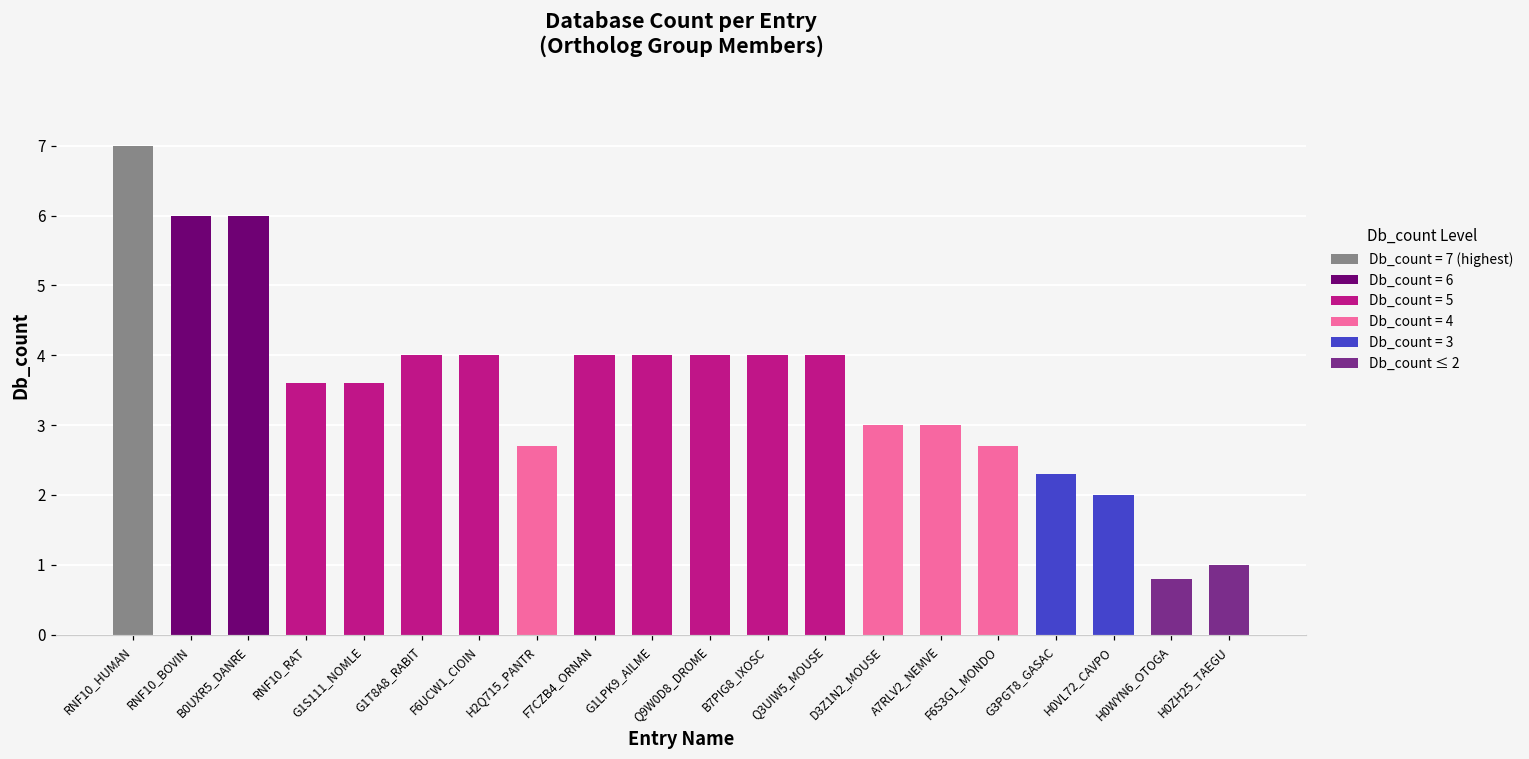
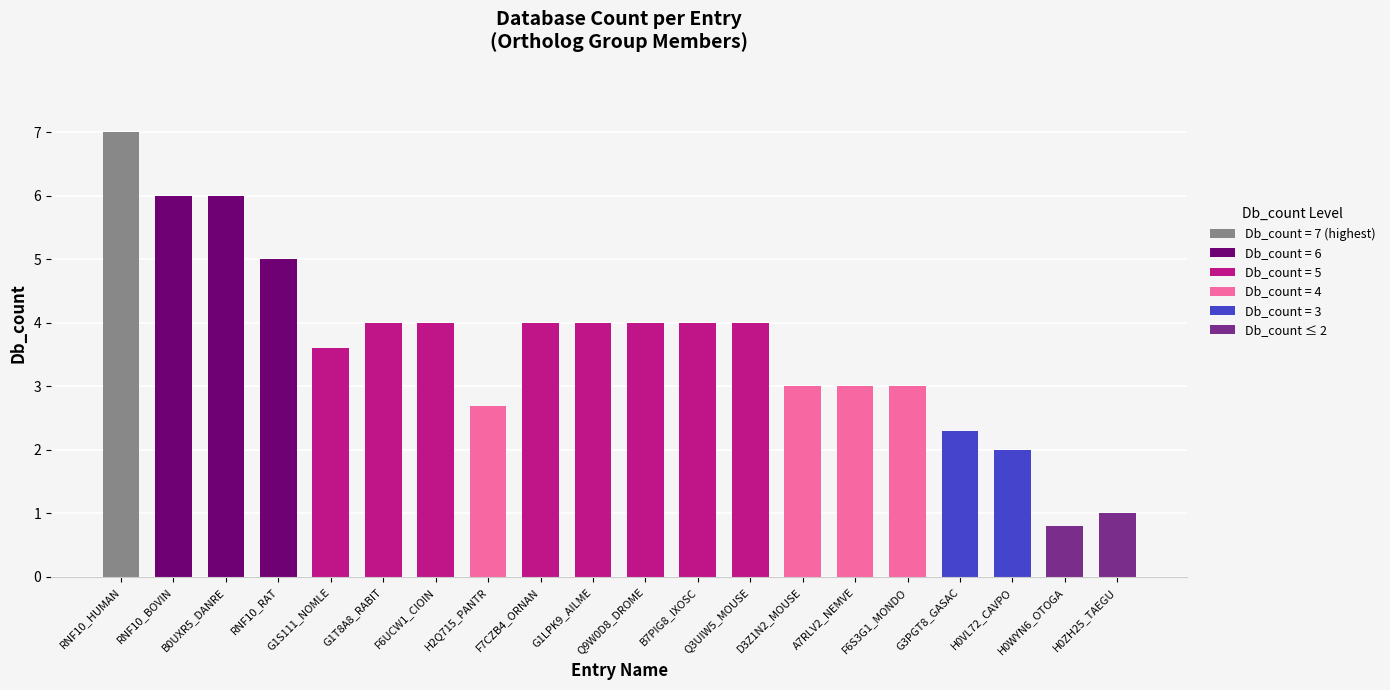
RNF10_RAT: 3.6 -> 5.0
F6S3G1_MONDO: 2.7 -> 3.0
